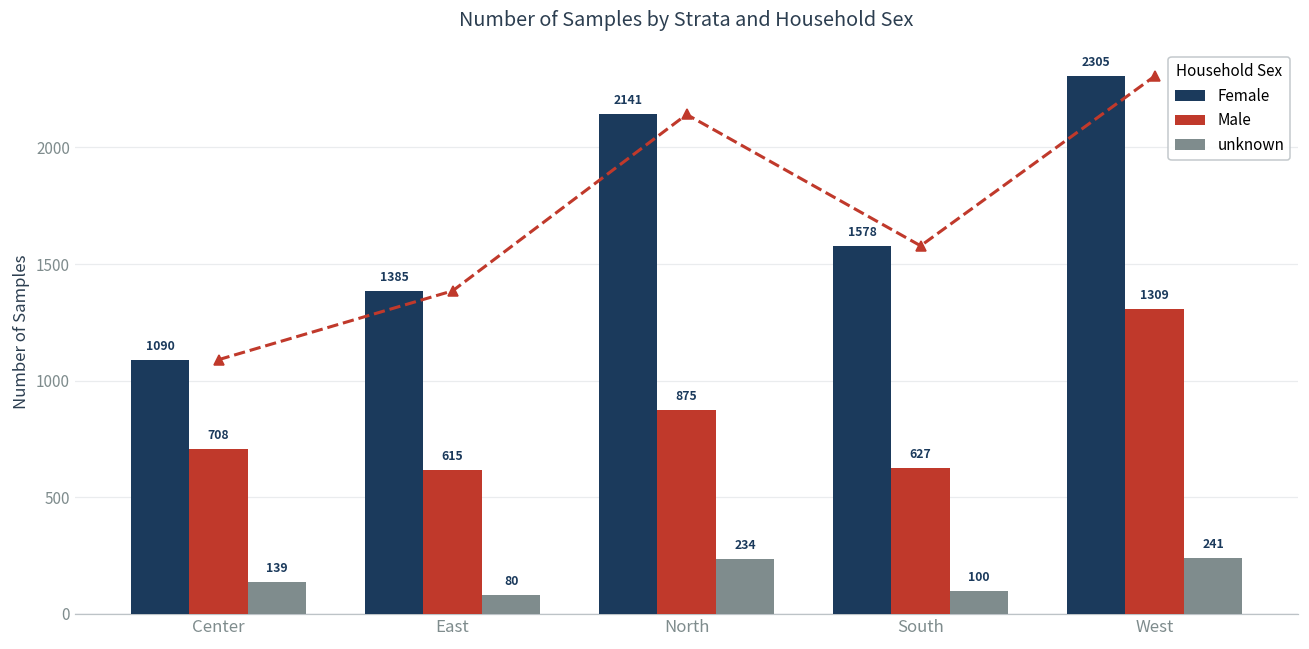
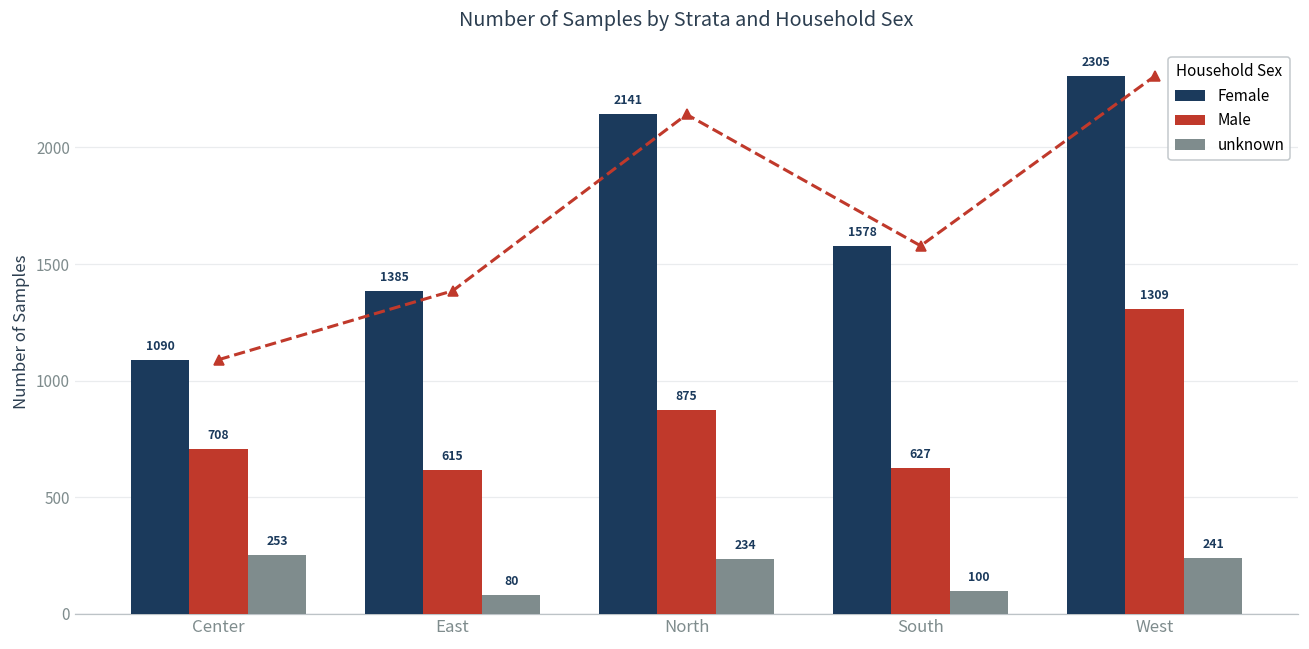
unknown, Center: 139 -> 253
